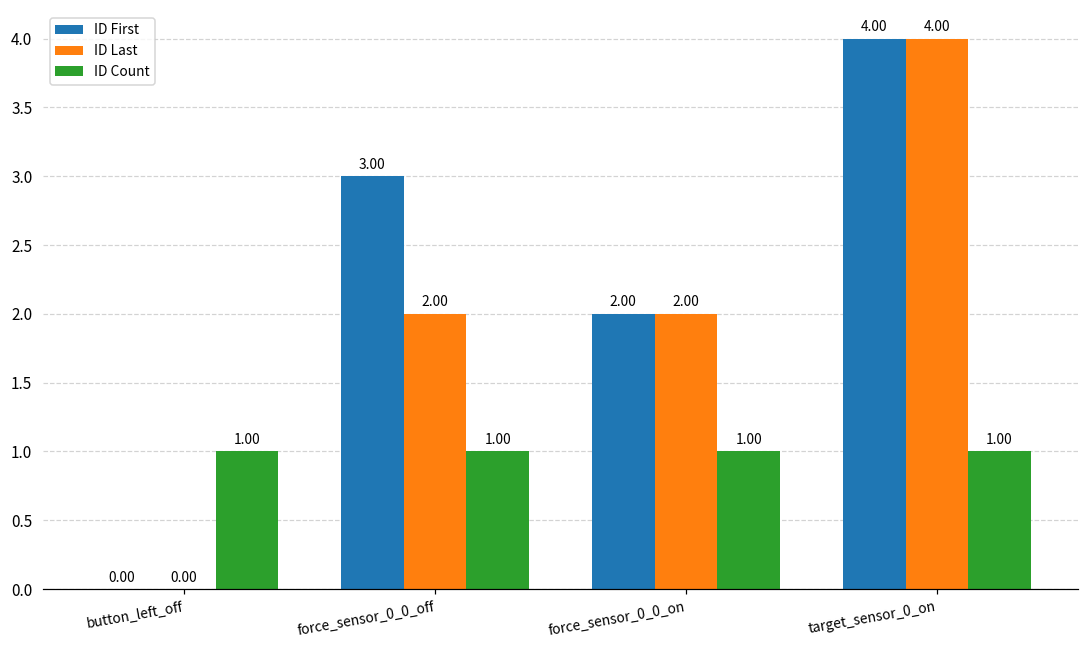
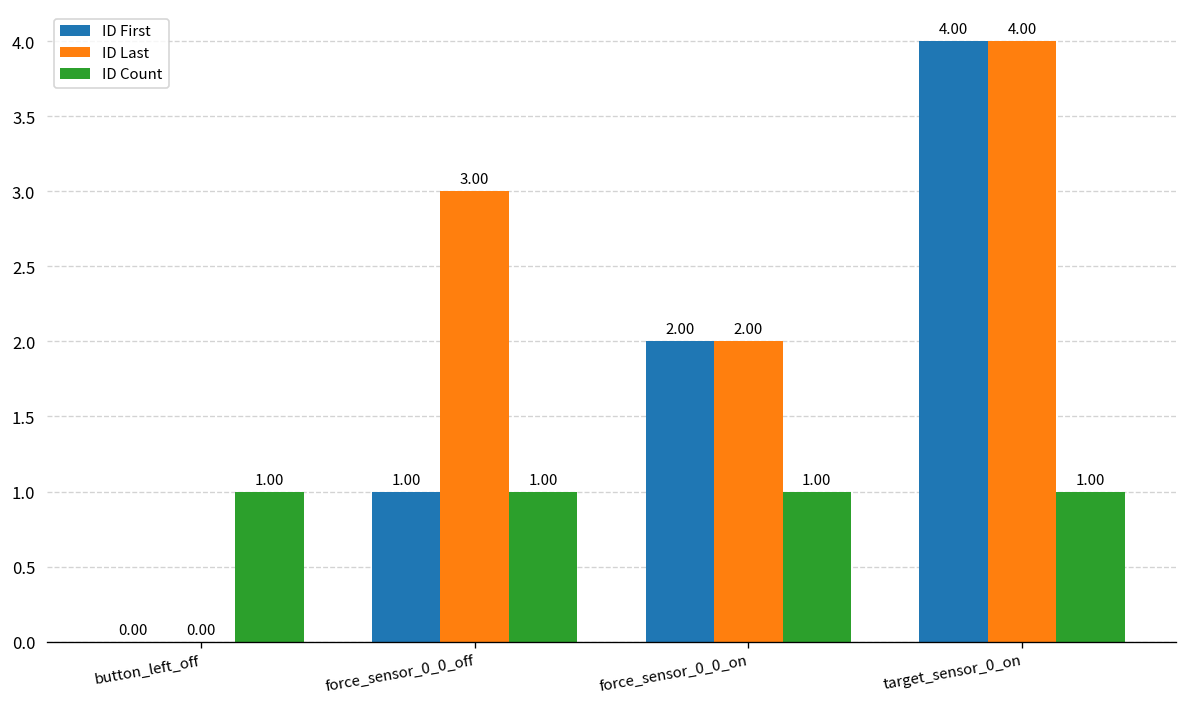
ID First, force_sensor_0_0_off: 3.00 -> 1.00
ID Last, force_sensor_0_0_off: 2.00 -> 3.00
